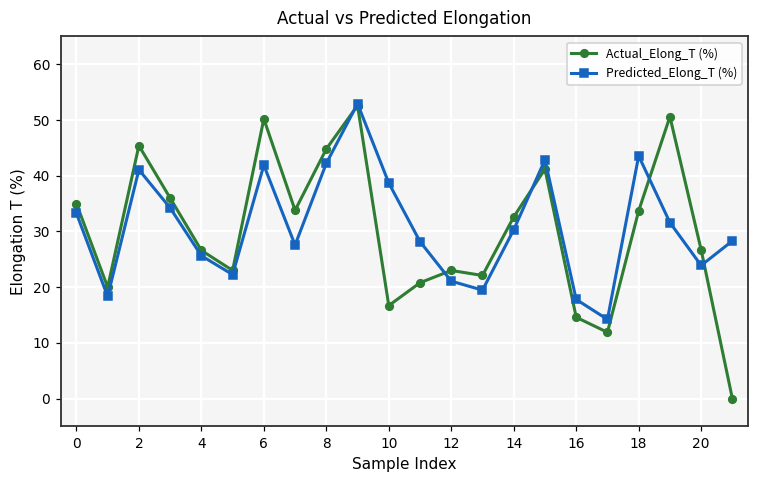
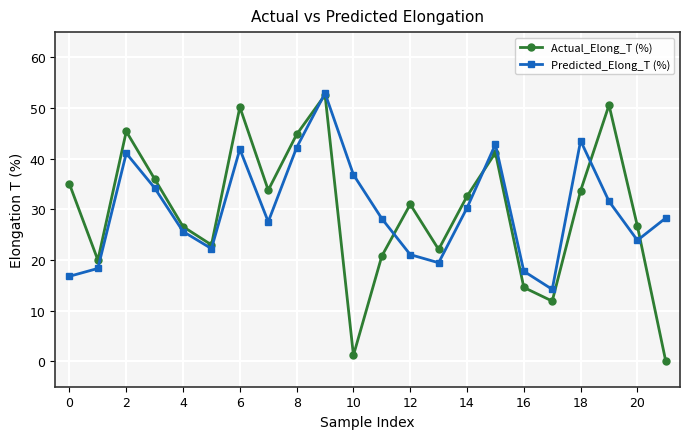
Predicted_Elong_T (%), 0: 33 -> 17
Actual_Elong_T (%), 10: 17 -> 1
Predicted_Elong_T (%), 10: 39 -> 37
Actual_Elong_T (%), 12: 23 -> 31
